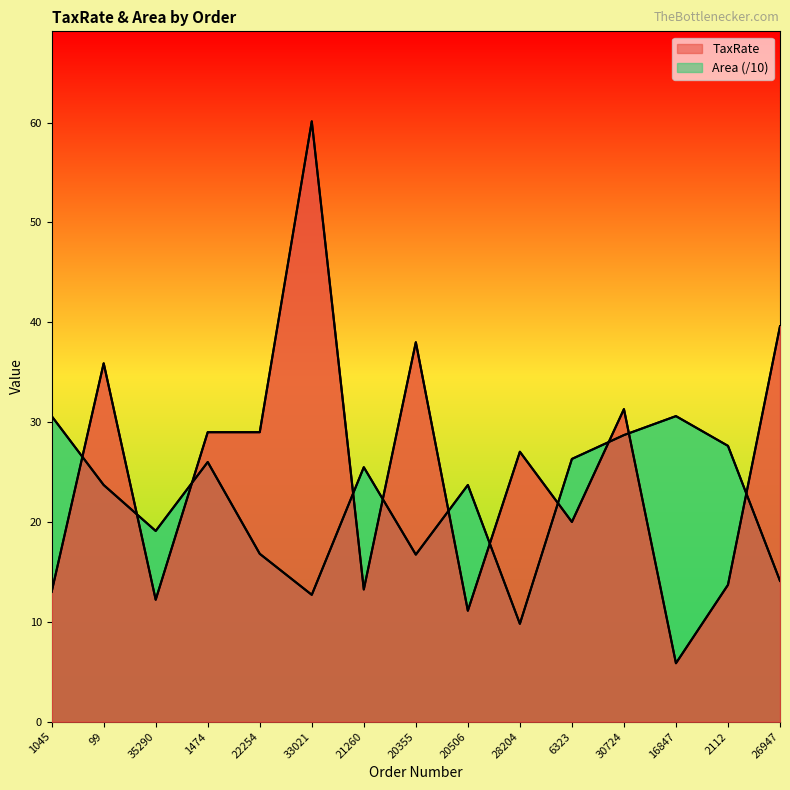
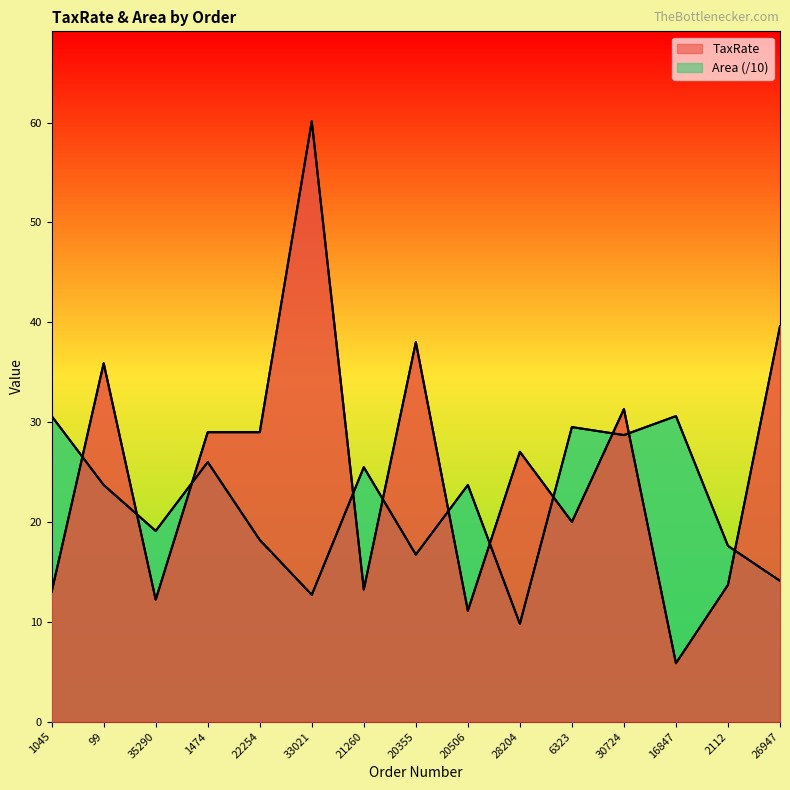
Area (/10), 22254: 17 -> 18
Area (/10), 6323: 26 -> 30
Area (/10), 2112: 28 -> 18
